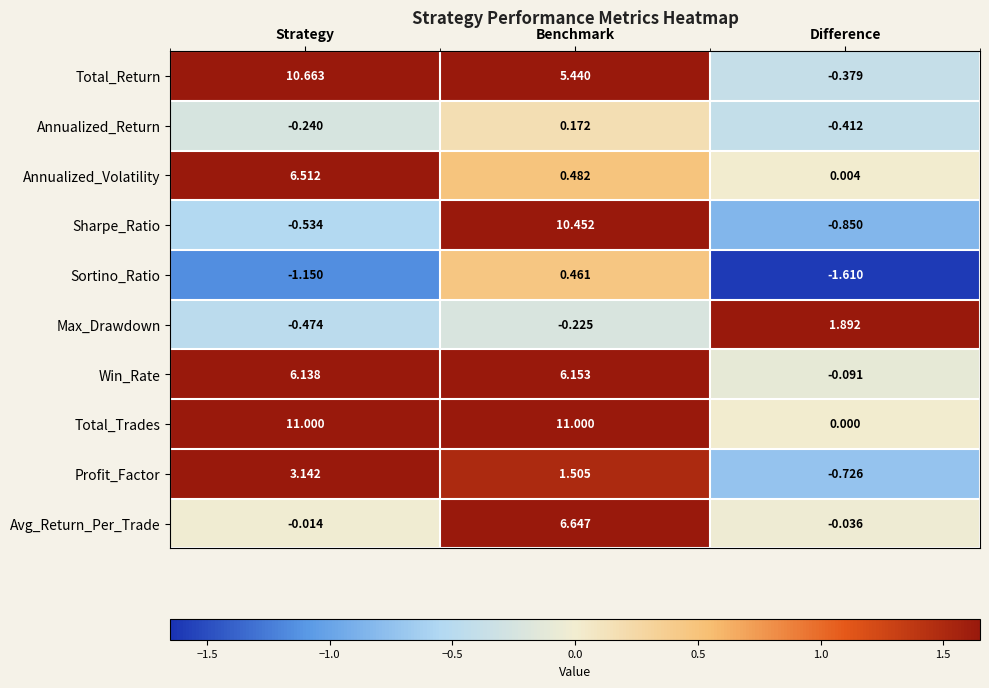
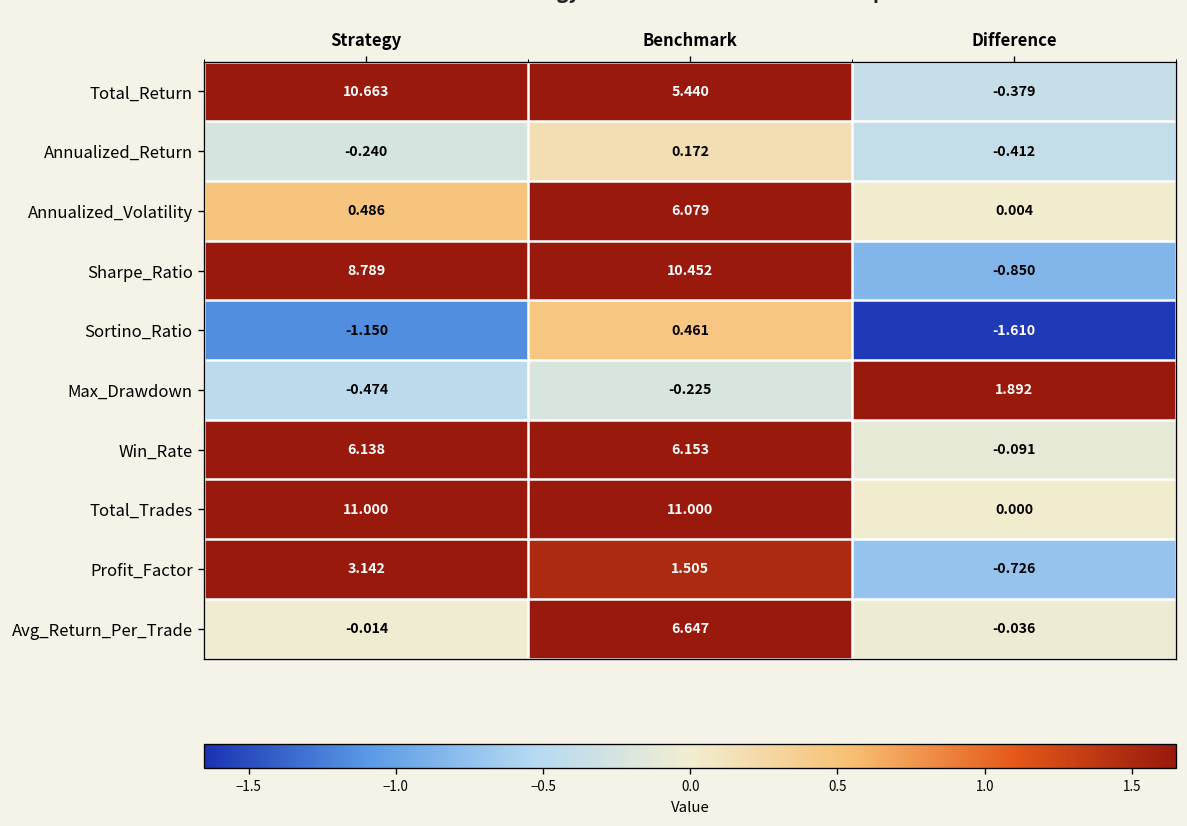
Annualized_Volatility, Strategy: 6.512 -> 0.486
Annualized_Volatility, Benchmark: 0.482 -> 6.079
Sharpe_Ratio, Strategy: -0.534 -> 8.789
